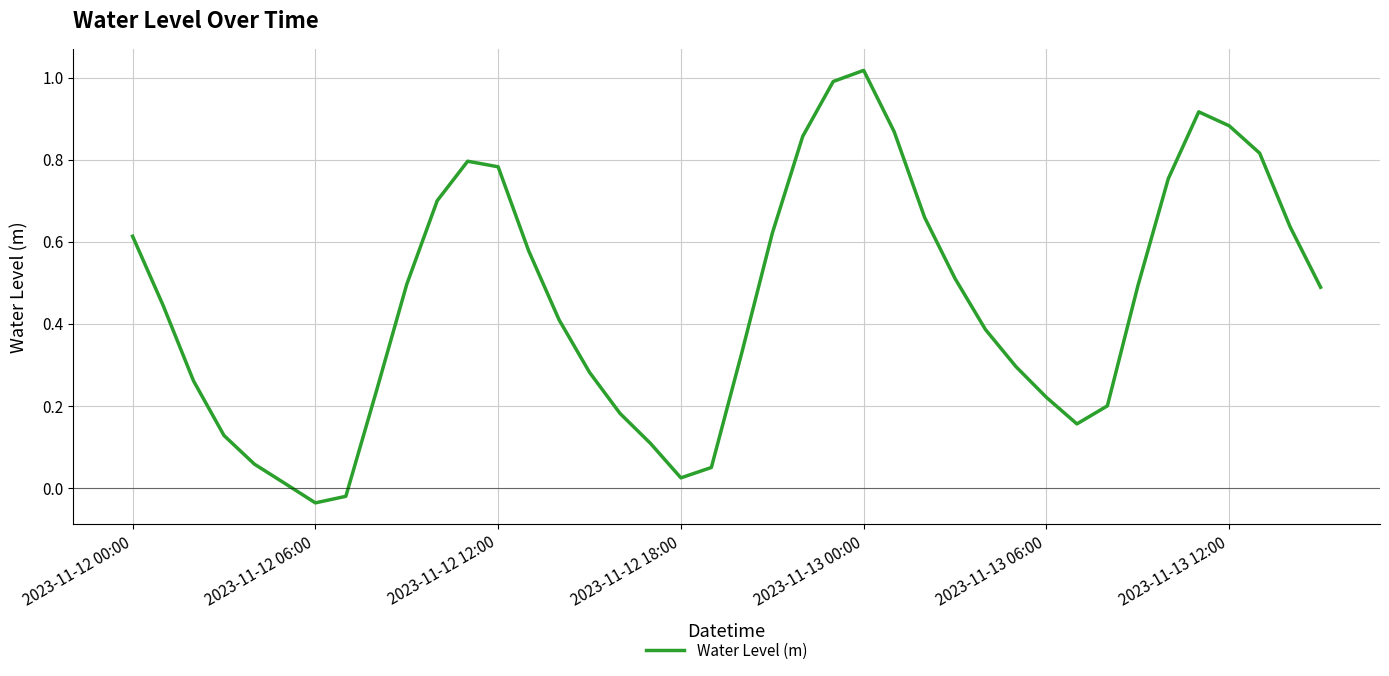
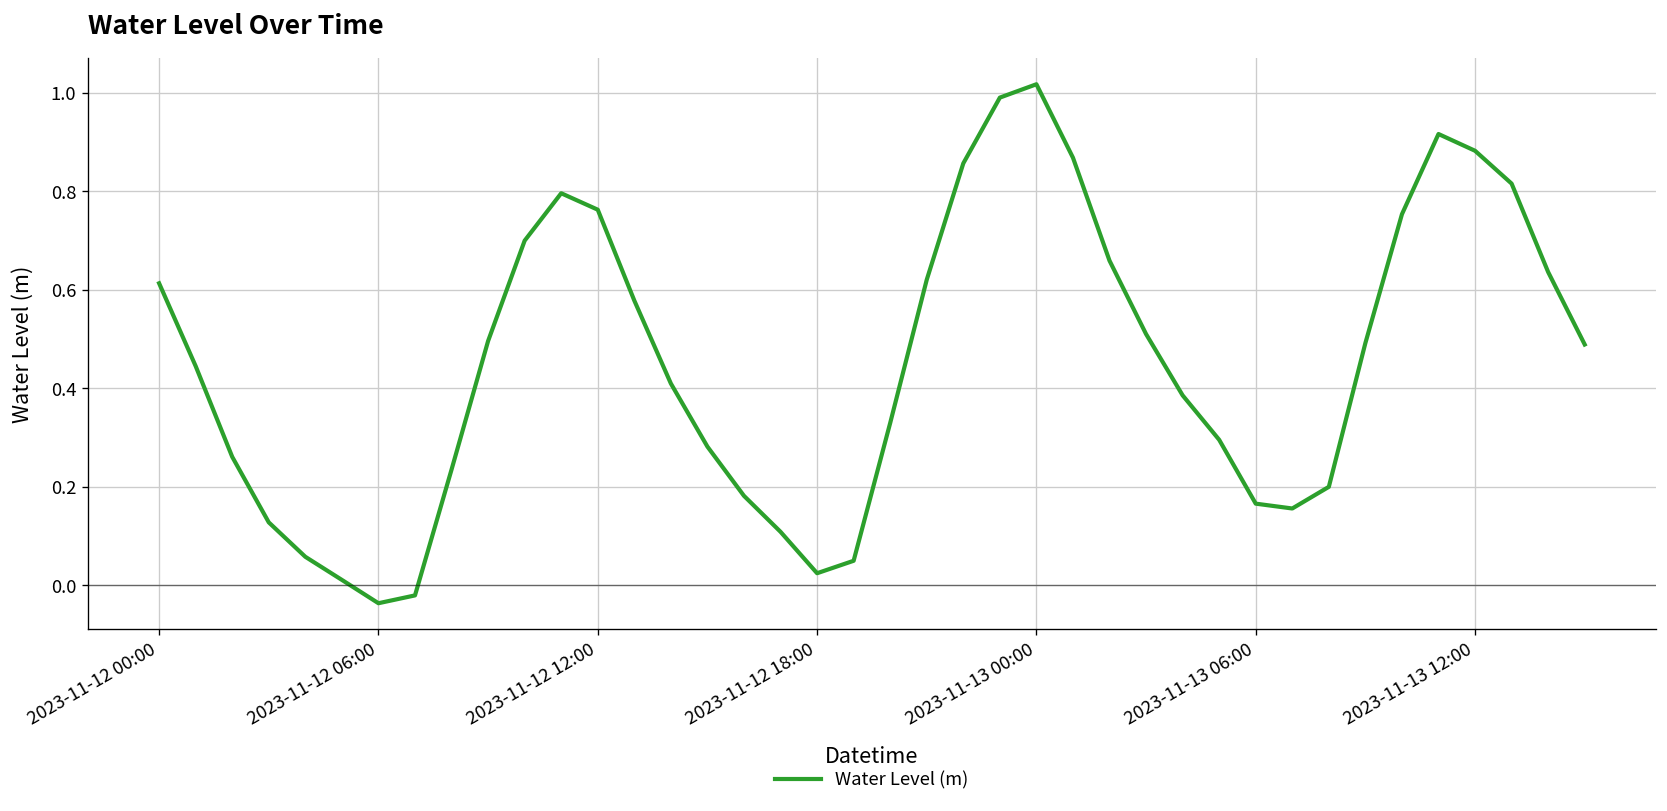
2023-11-12 12:00: 0.78 -> 0.76
2023-11-13 06:00: 0.22 -> 0.17
